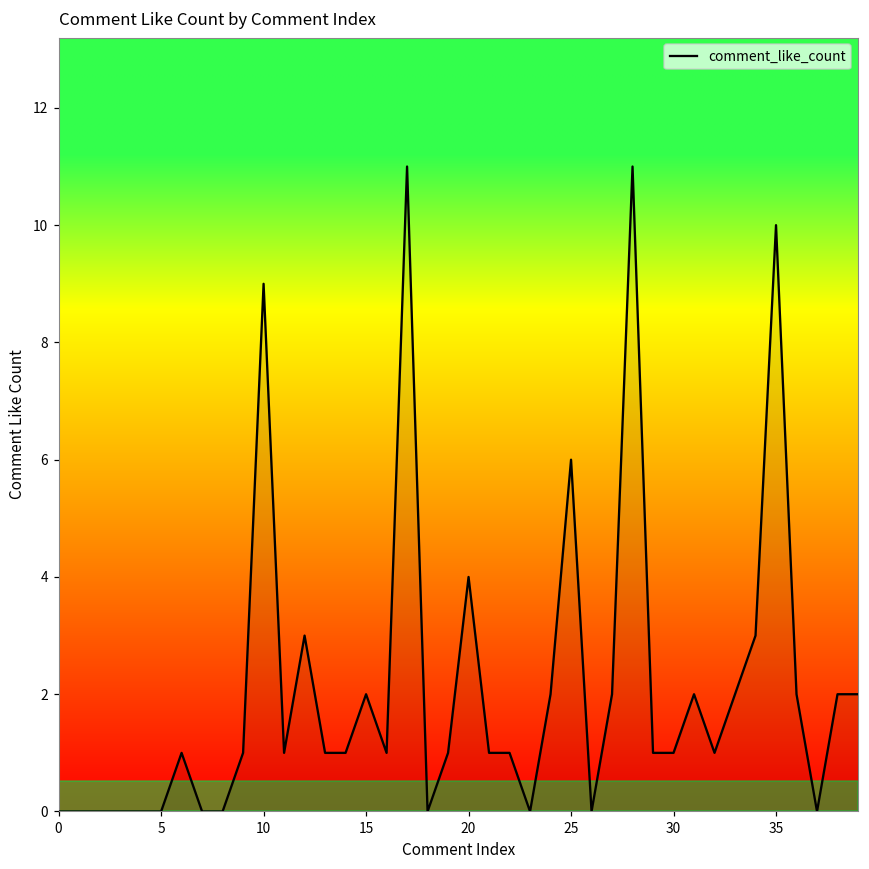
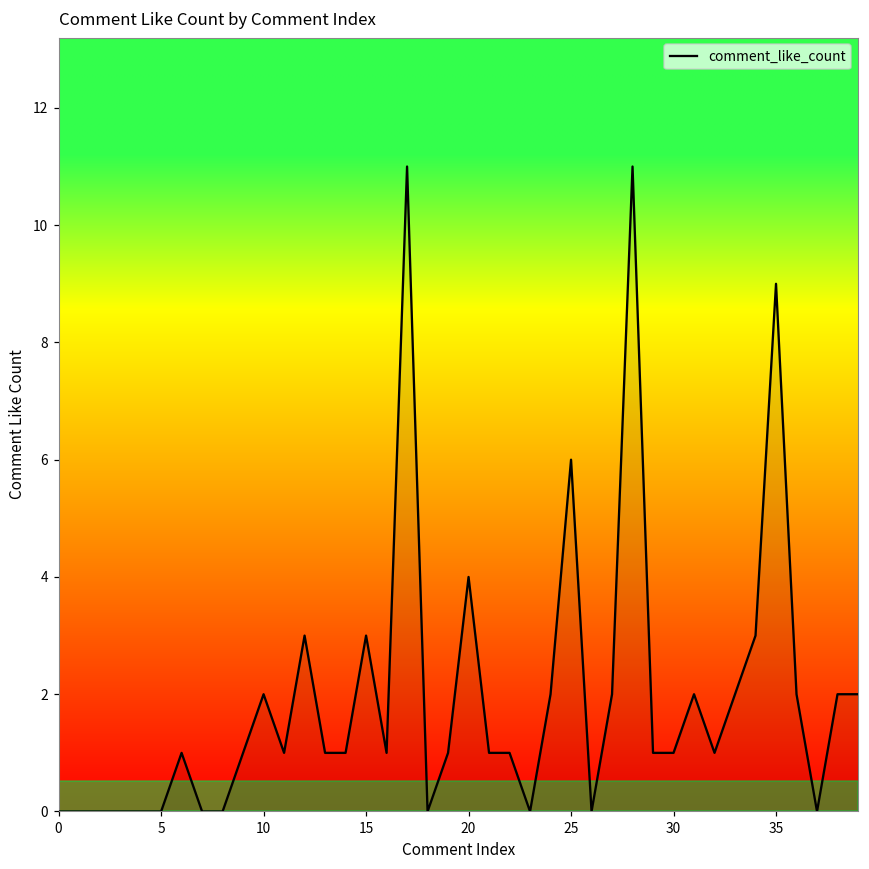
10: 9 -> 2
15: 2 -> 3
35: 10 -> 9
